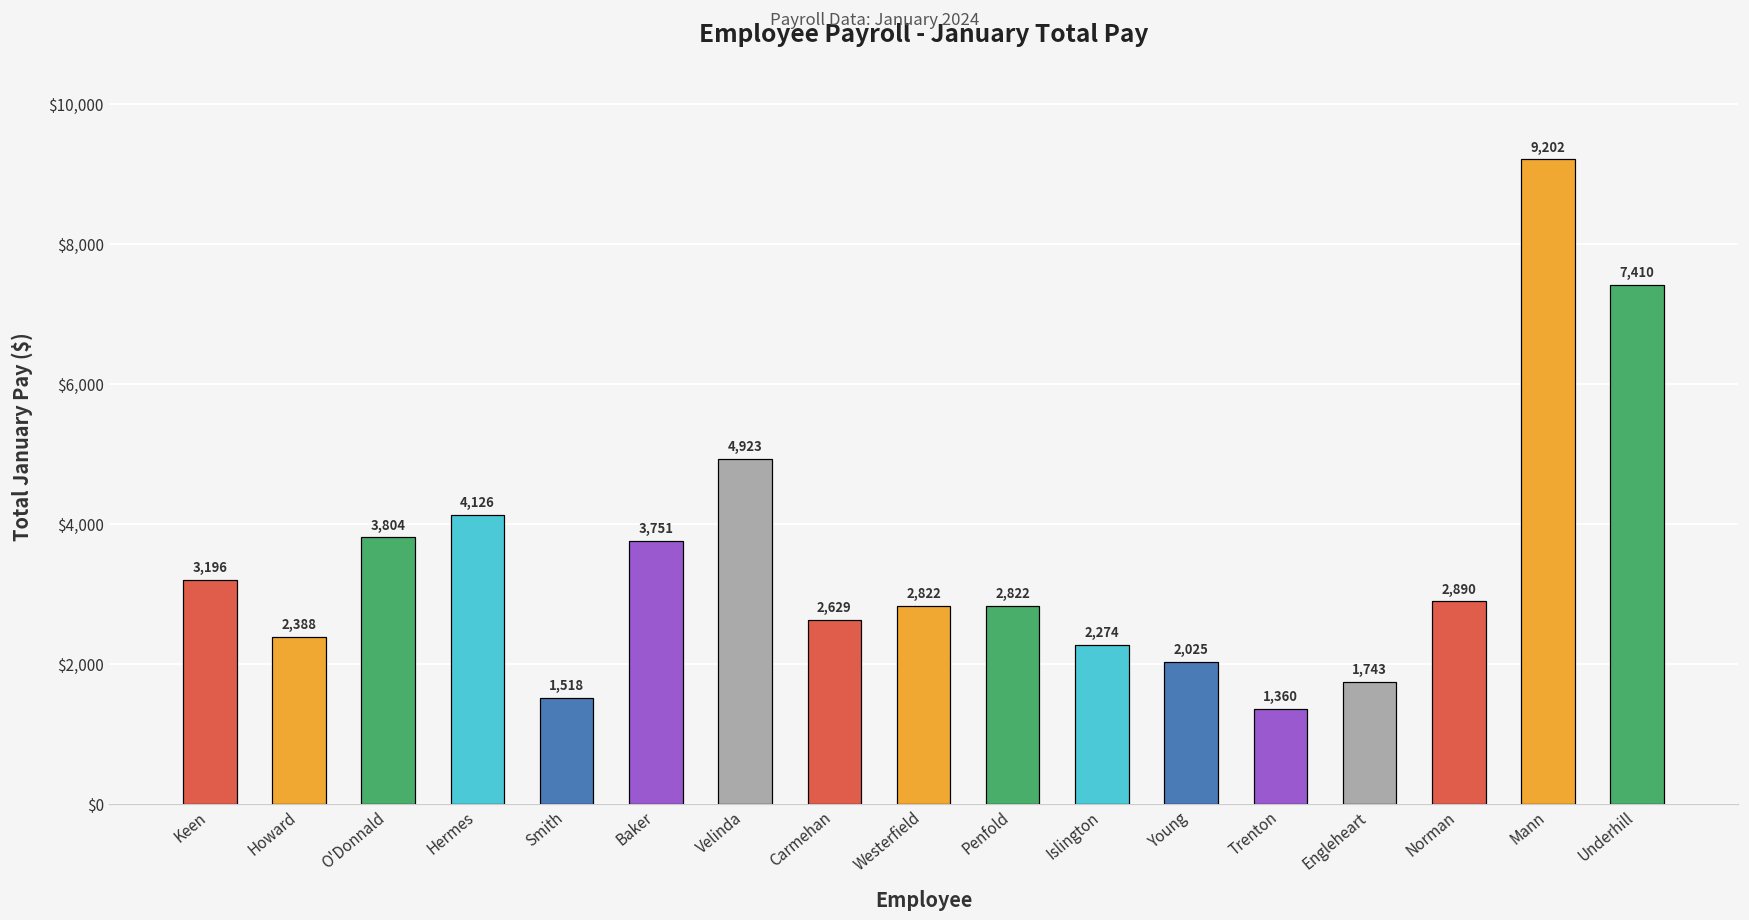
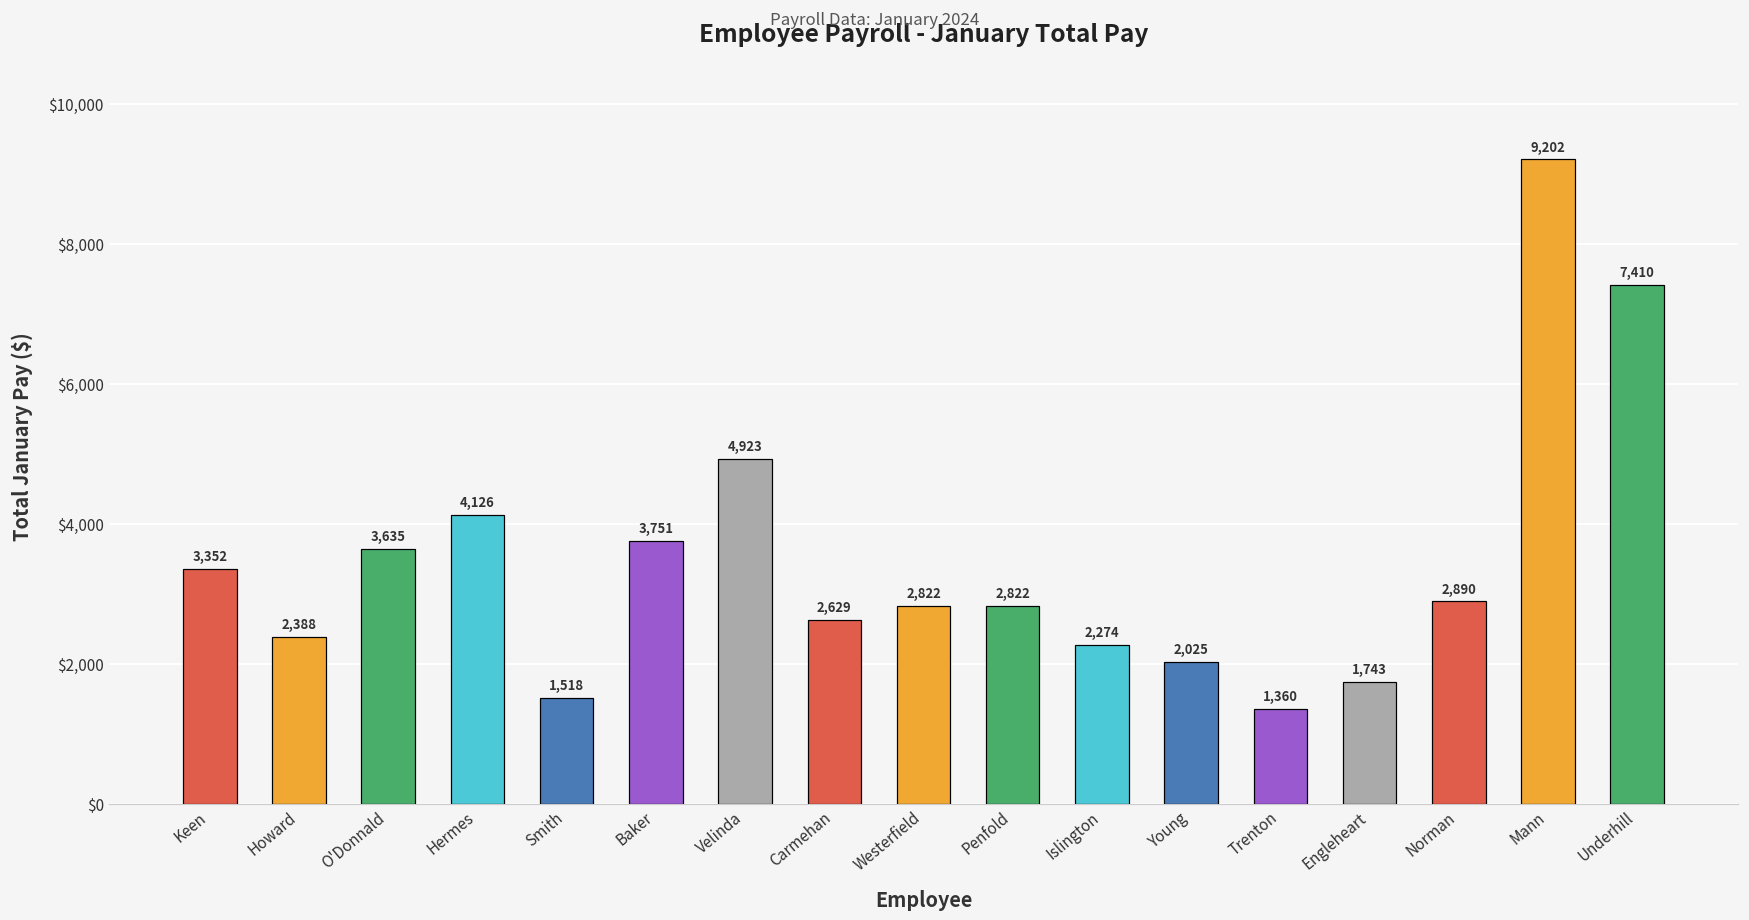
Keen: 3,196 -> 3,352
O'Donnald: 3,804 -> 3,635
